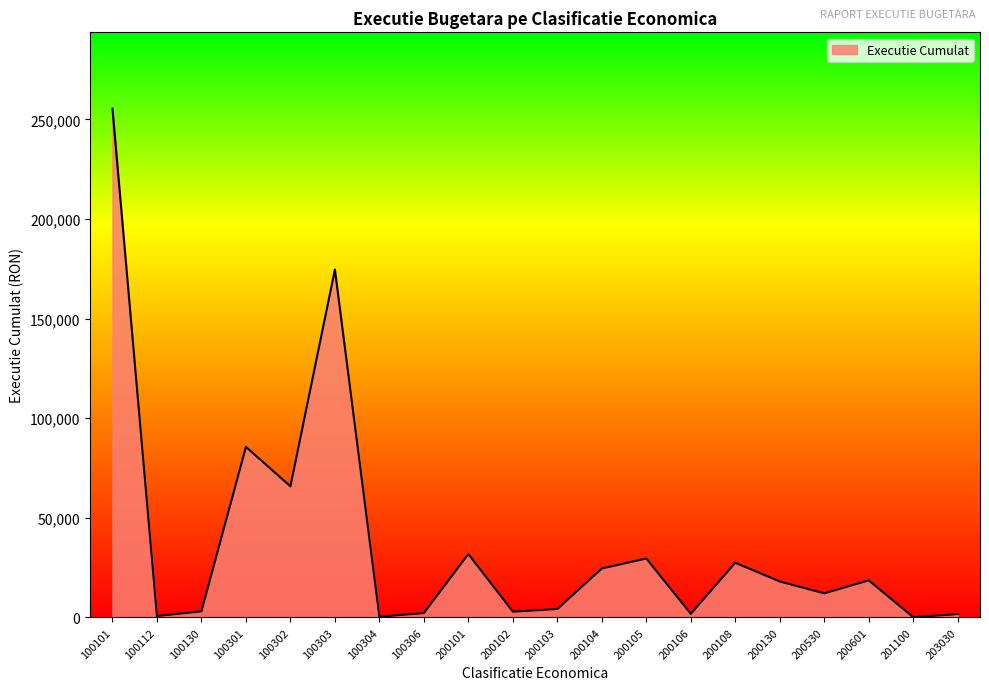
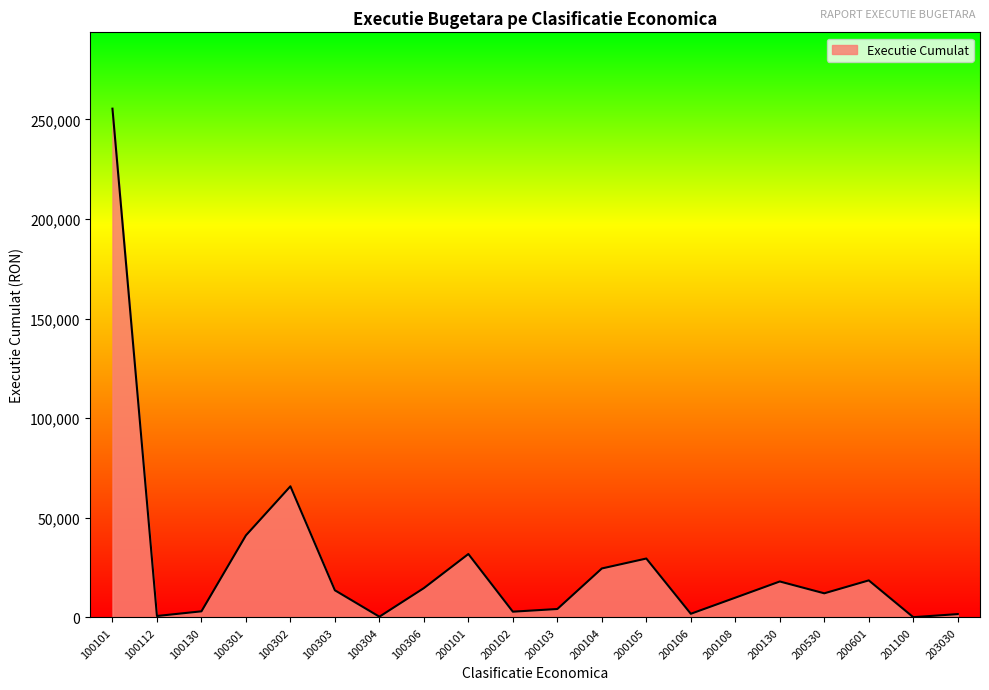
100301: 86,000 -> 41,000
100303: 175,000 -> 14,000
100306: 2,000 -> 15,000
200108: 27,000 -> 10,000
